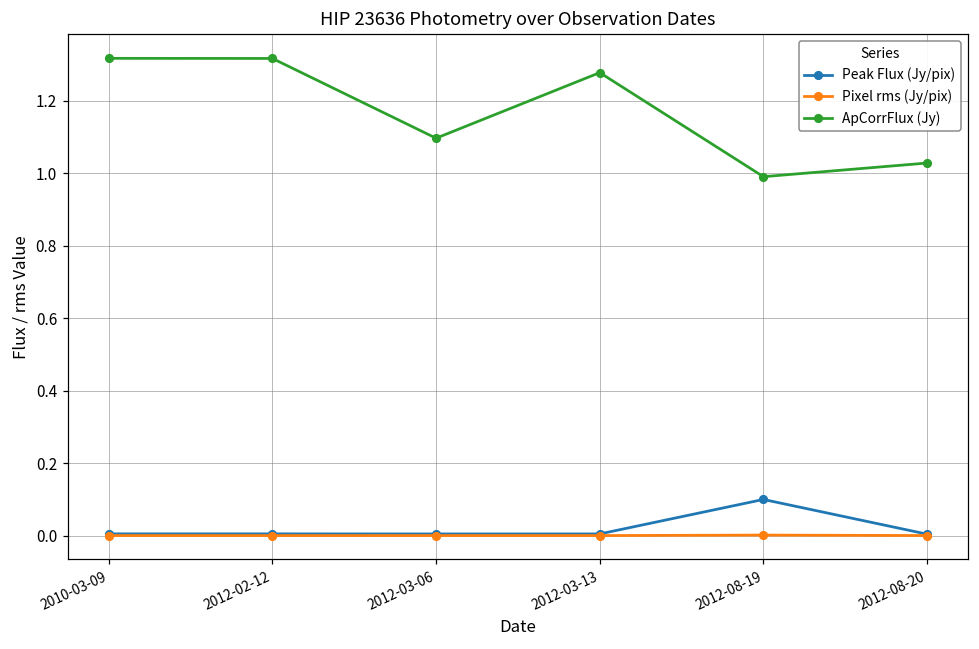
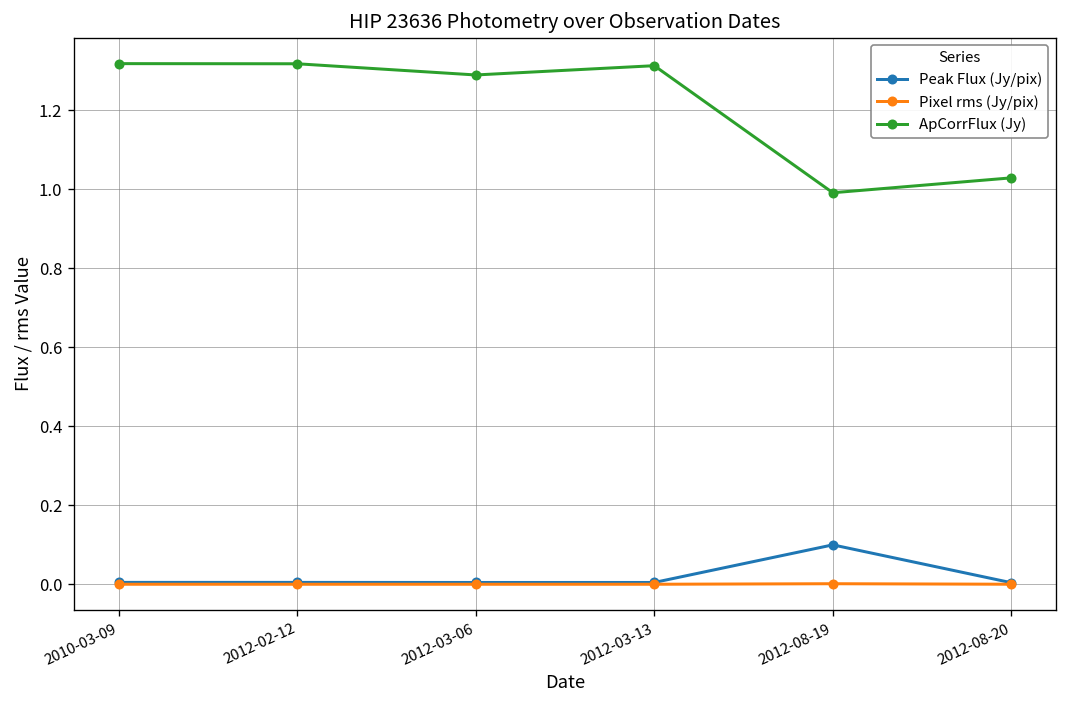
ApCorrFlux (Jy), 2012-03-06: 1.10 -> 1.29
ApCorrFlux (Jy), 2012-03-13: 1.28 -> 1.31
